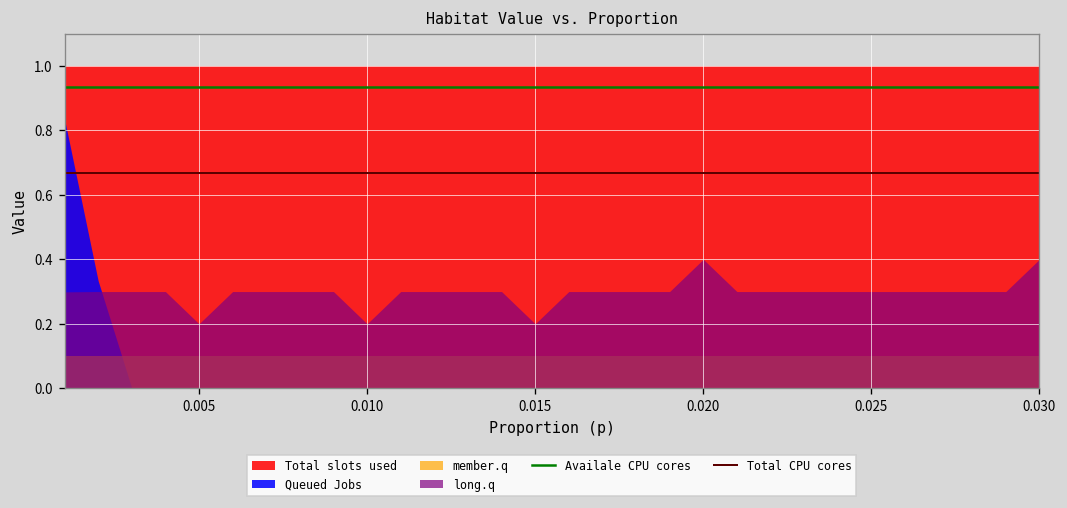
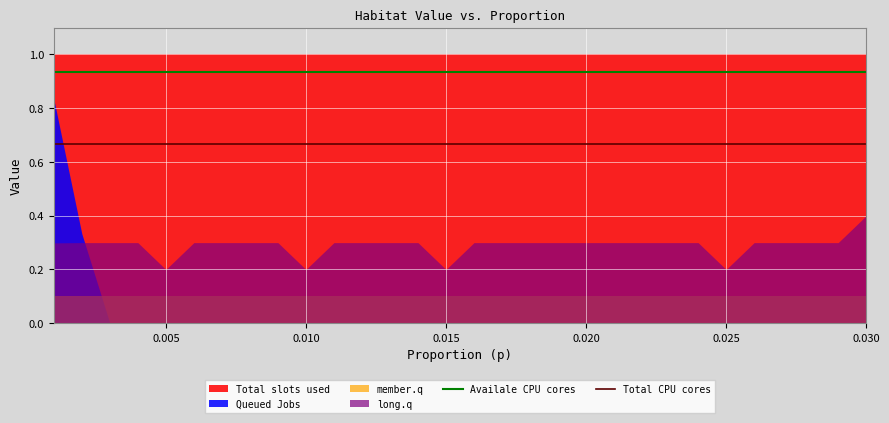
long.q, 0.020: 0.4 -> 0.3
long.q, 0.025: 0.3 -> 0.2
